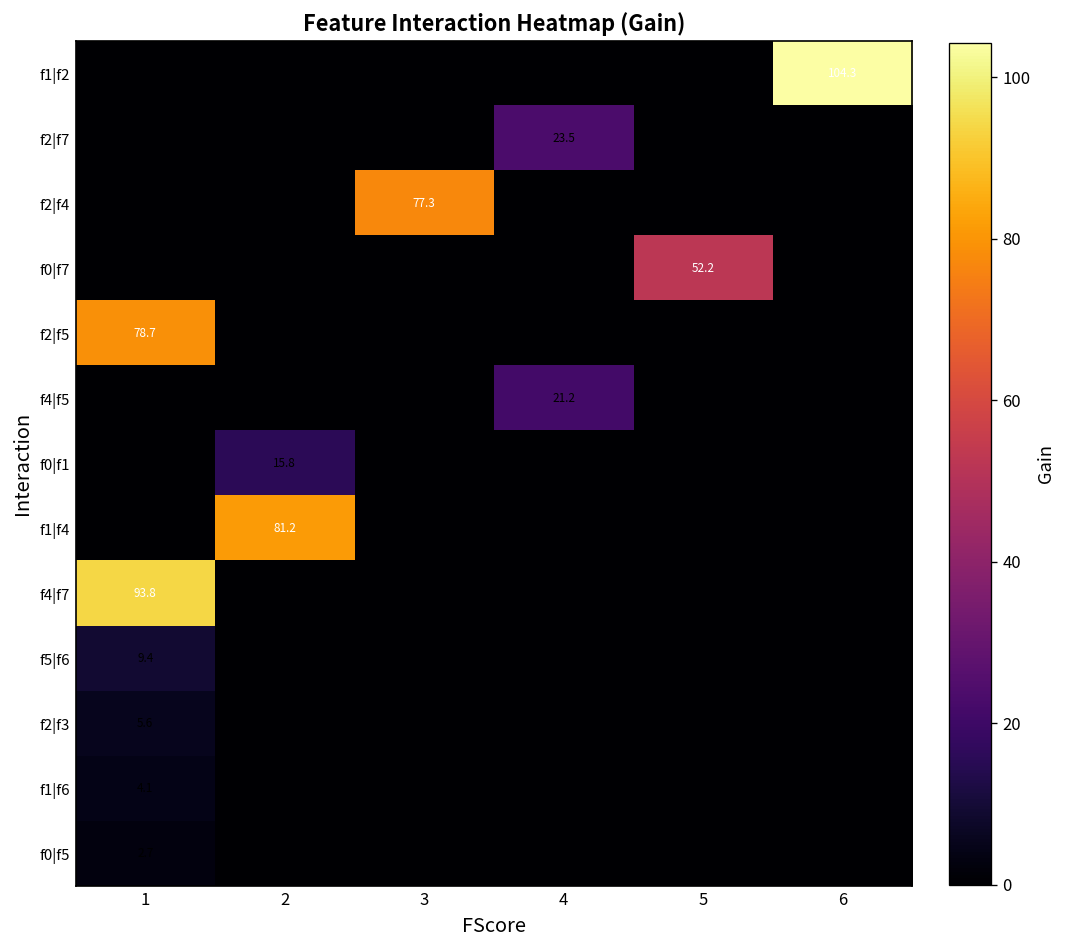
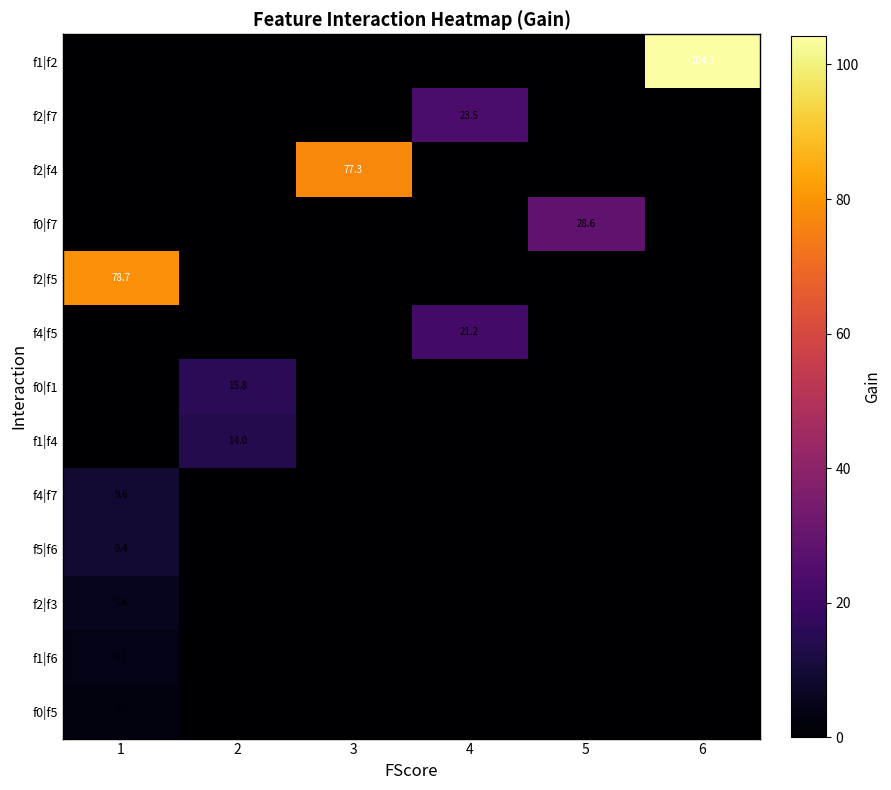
f0|f7, 5: 52.2 -> 28.6
f1|f4, 2: 81.2 -> 14.0
f4|f7, 1: 93.8 -> 9.6
